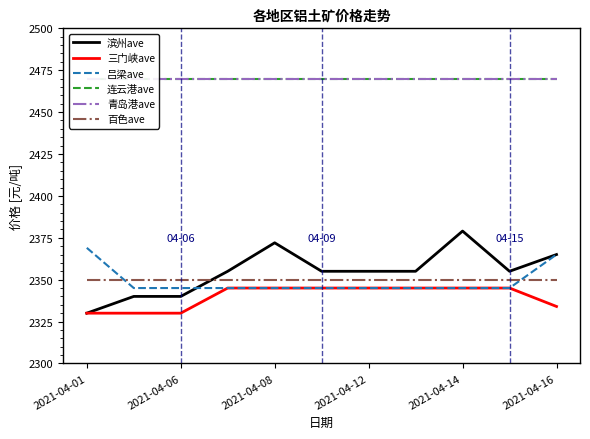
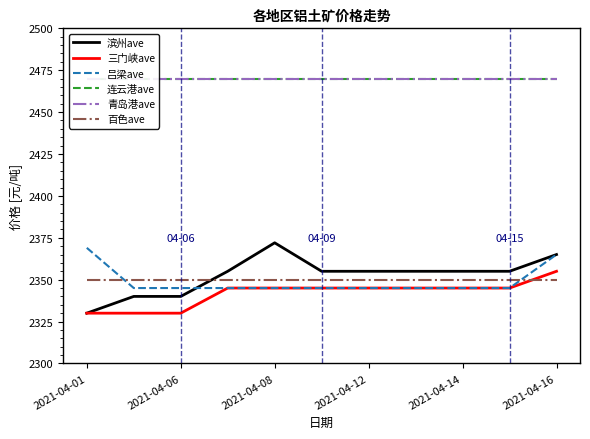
滨州ave, 2021-04-14: 2379 -> 2355
三门峡ave, 2021-04-16: 2334 -> 2355
